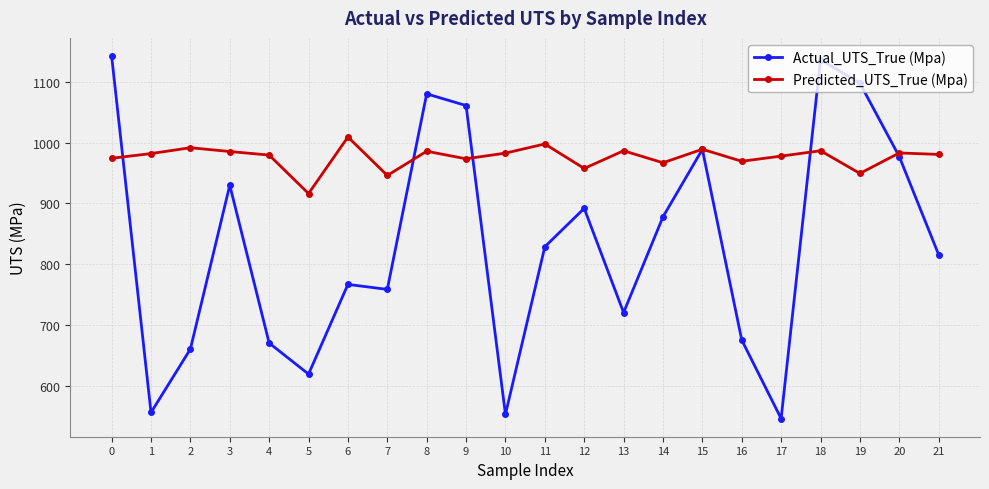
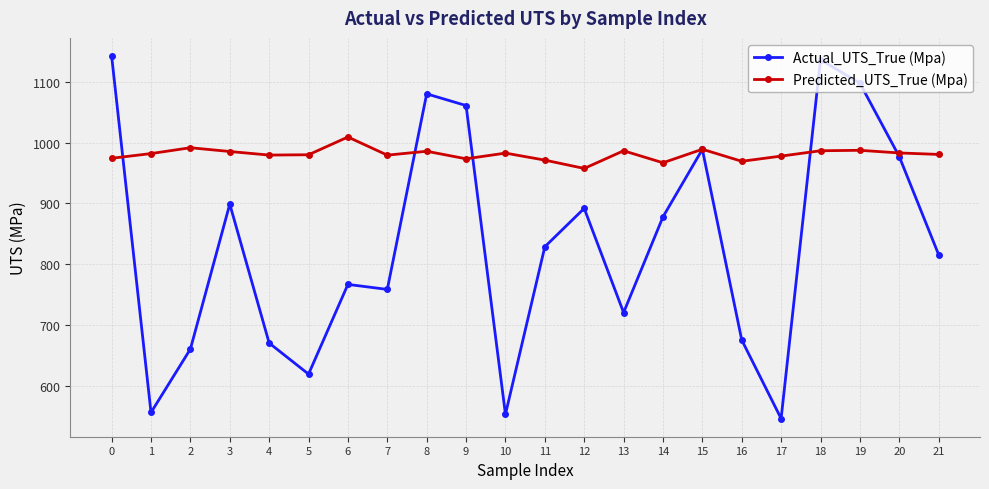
Actual_UTS_True (Mpa), 3: 930 -> 900
Predicted_UTS_True (Mpa), 5: 920 -> 980
Predicted_UTS_True (Mpa), 7: 950 -> 980
Predicted_UTS_True (Mpa), 11: 1000 -> 970
Predicted_UTS_True (Mpa), 19: 950 -> 990
